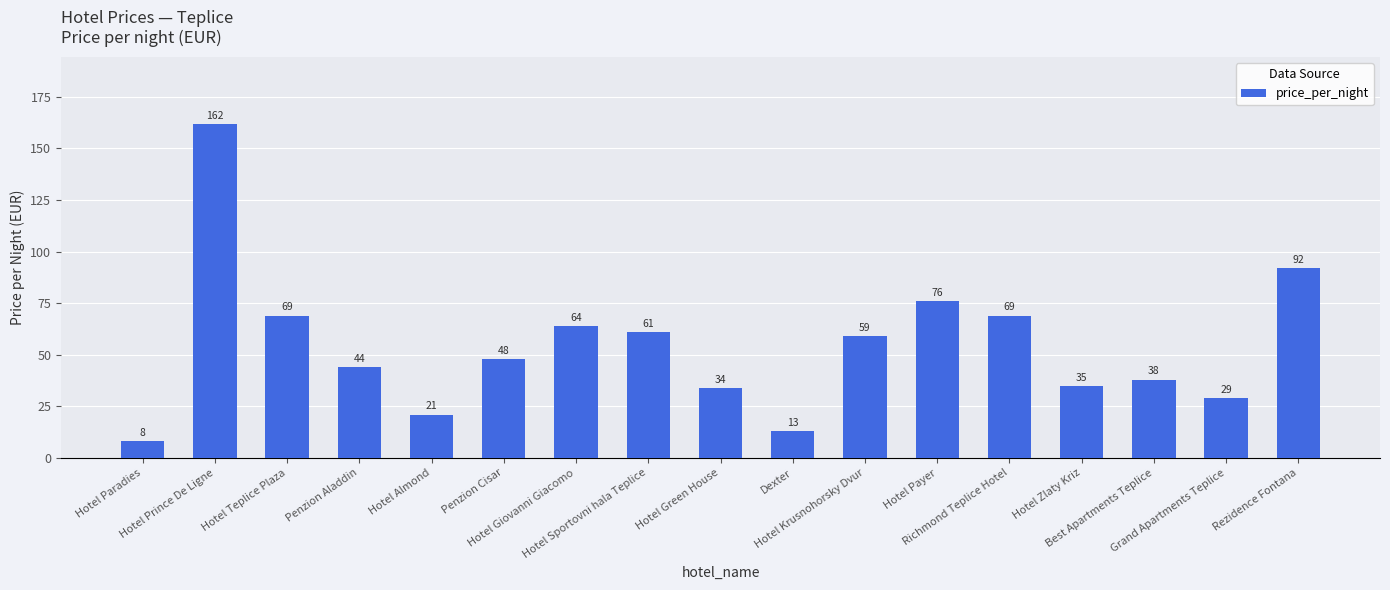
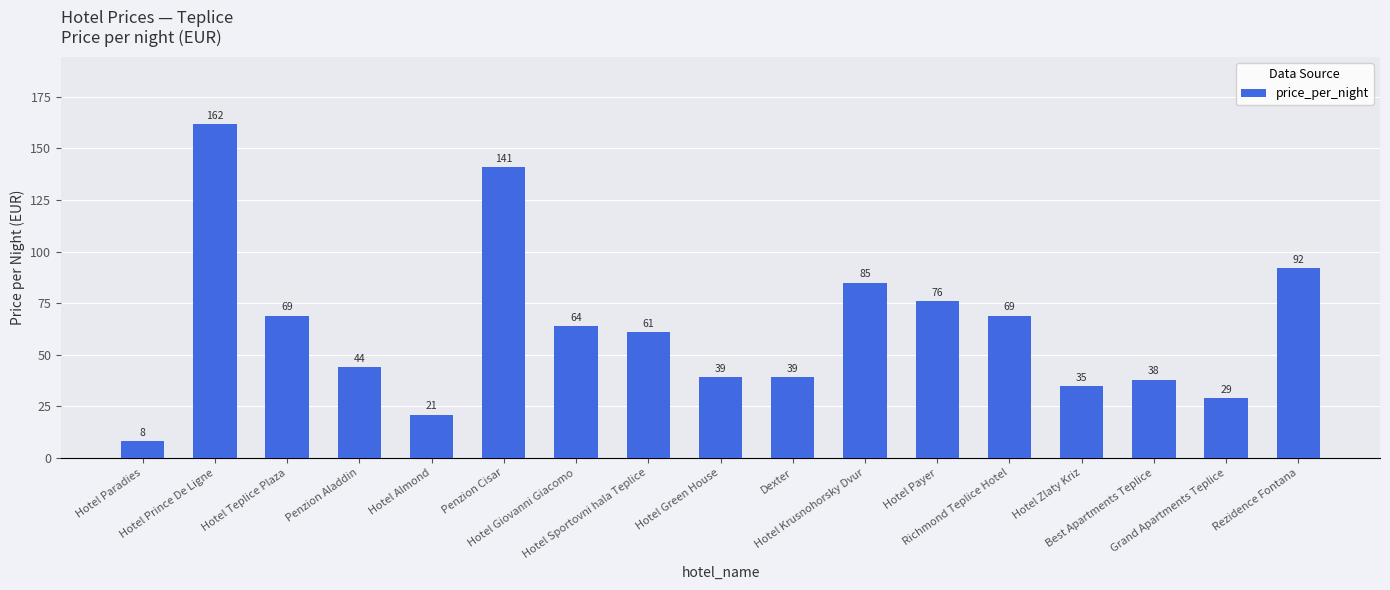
Penzion Cisar: 48 -> 141
Hotel Green House: 34 -> 39
Dexter: 13 -> 39
Hotel Krusnohorsky Dvur: 59 -> 85
